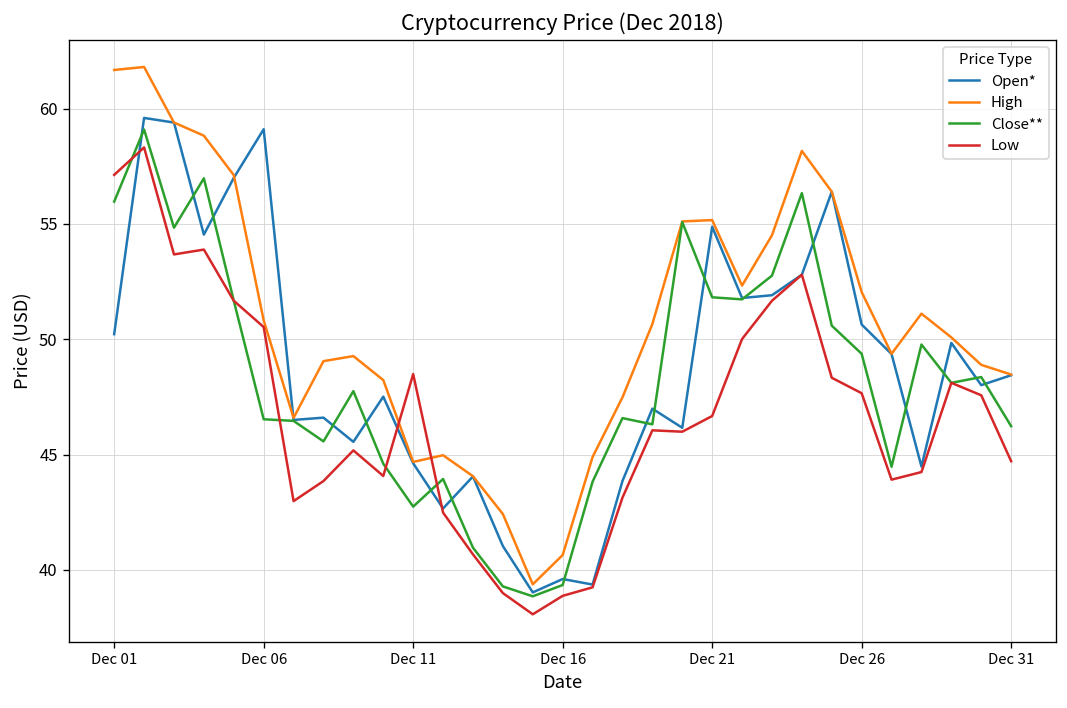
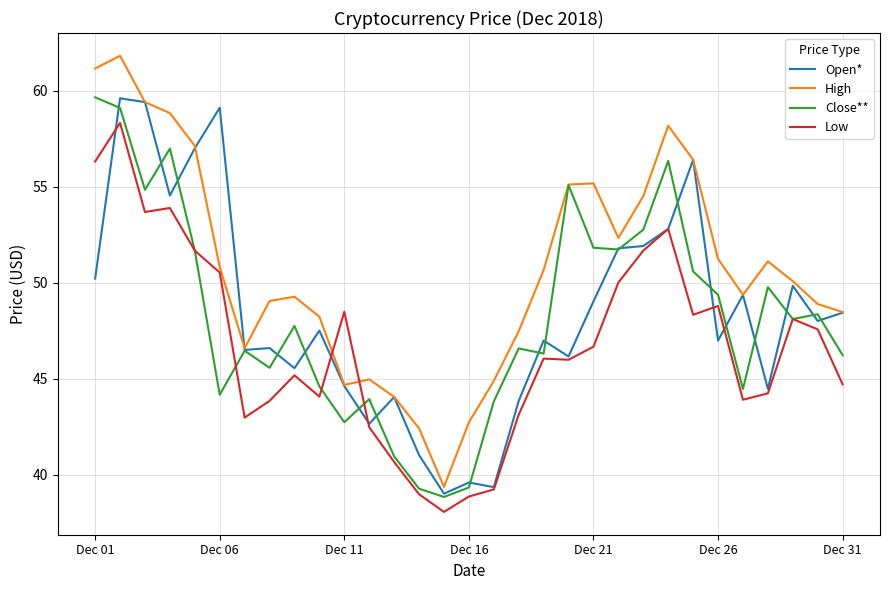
High, Dec 01: 61.7 -> 61.2
Close**, Dec 01: 56.0 -> 59.7
Low, Dec 01: 57.1 -> 56.3
Close**, Dec 06: 46.5 -> 44.2
High, Dec 16: 40.6 -> 42.7
Open*, Dec 21: 54.9 -> 49.0
Open*, Dec 26: 50.6 -> 47.0
High, Dec 26: 52.1 -> 51.2
Low, Dec 26: 47.7 -> 48.8
